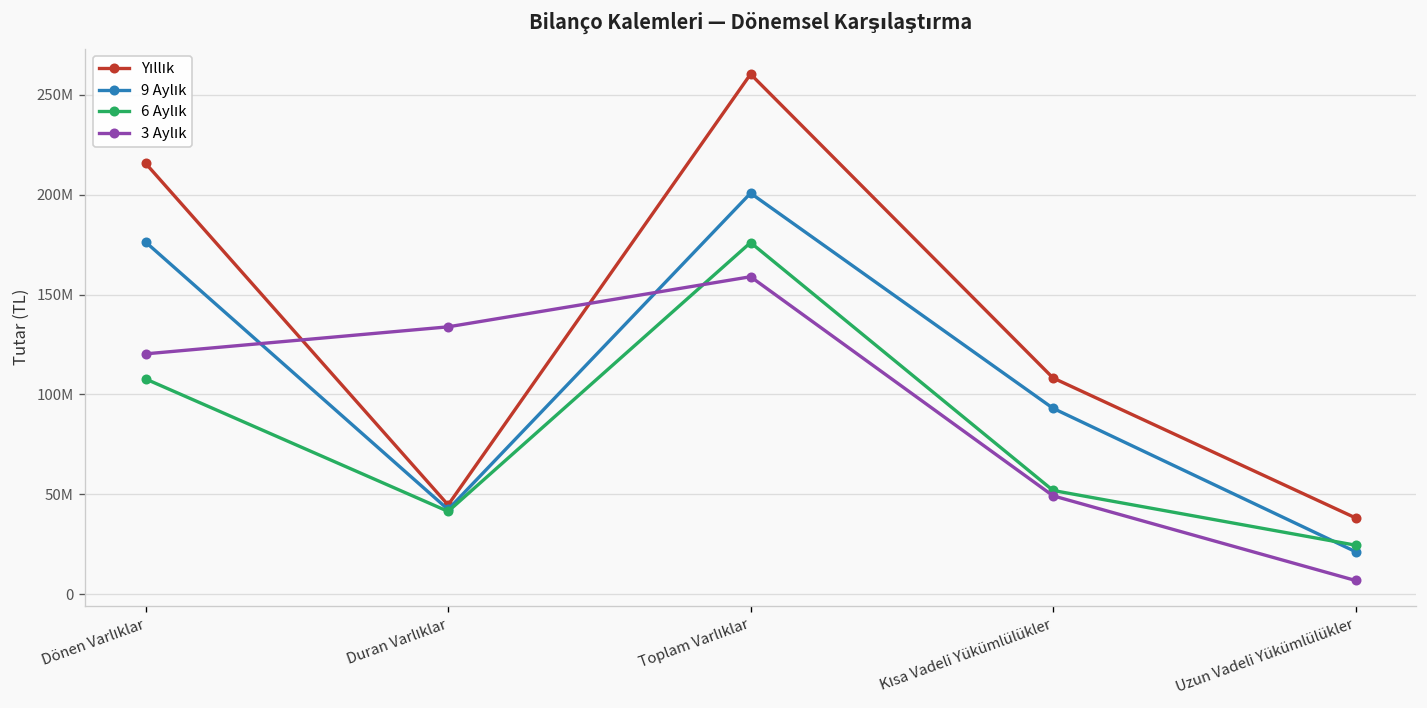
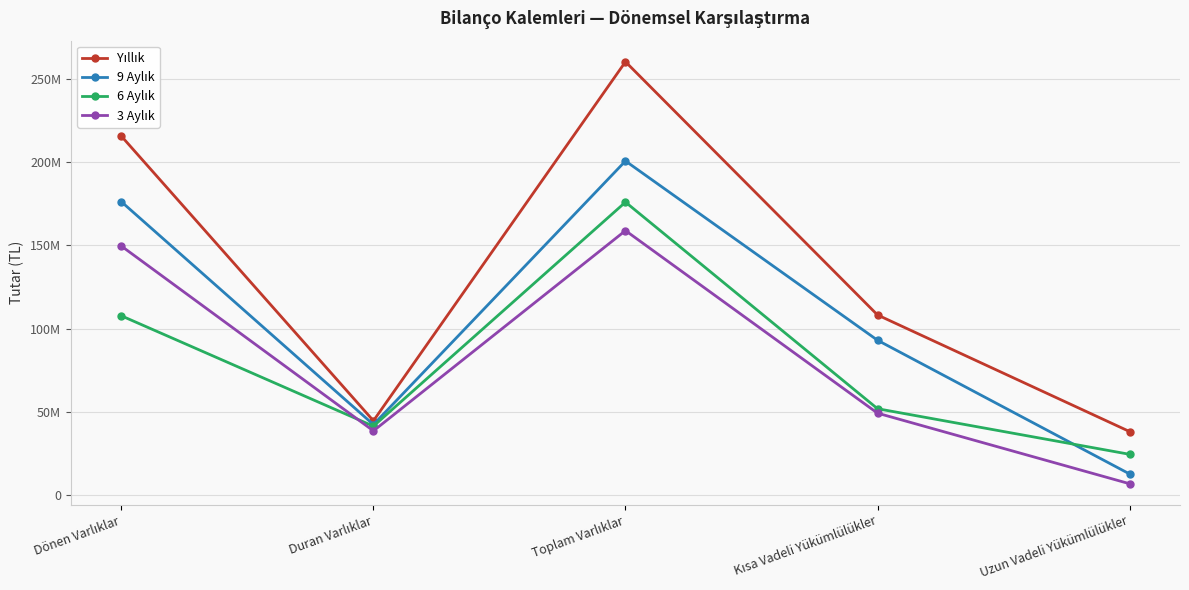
3 Aylık, Dönen Varlıklar: 120000000 -> 150000000
3 Aylık, Duran Varlıklar: 134000000 -> 39000000
9 Aylık, Uzun Vadeli Yükümlülükler: 21000000 -> 13000000
